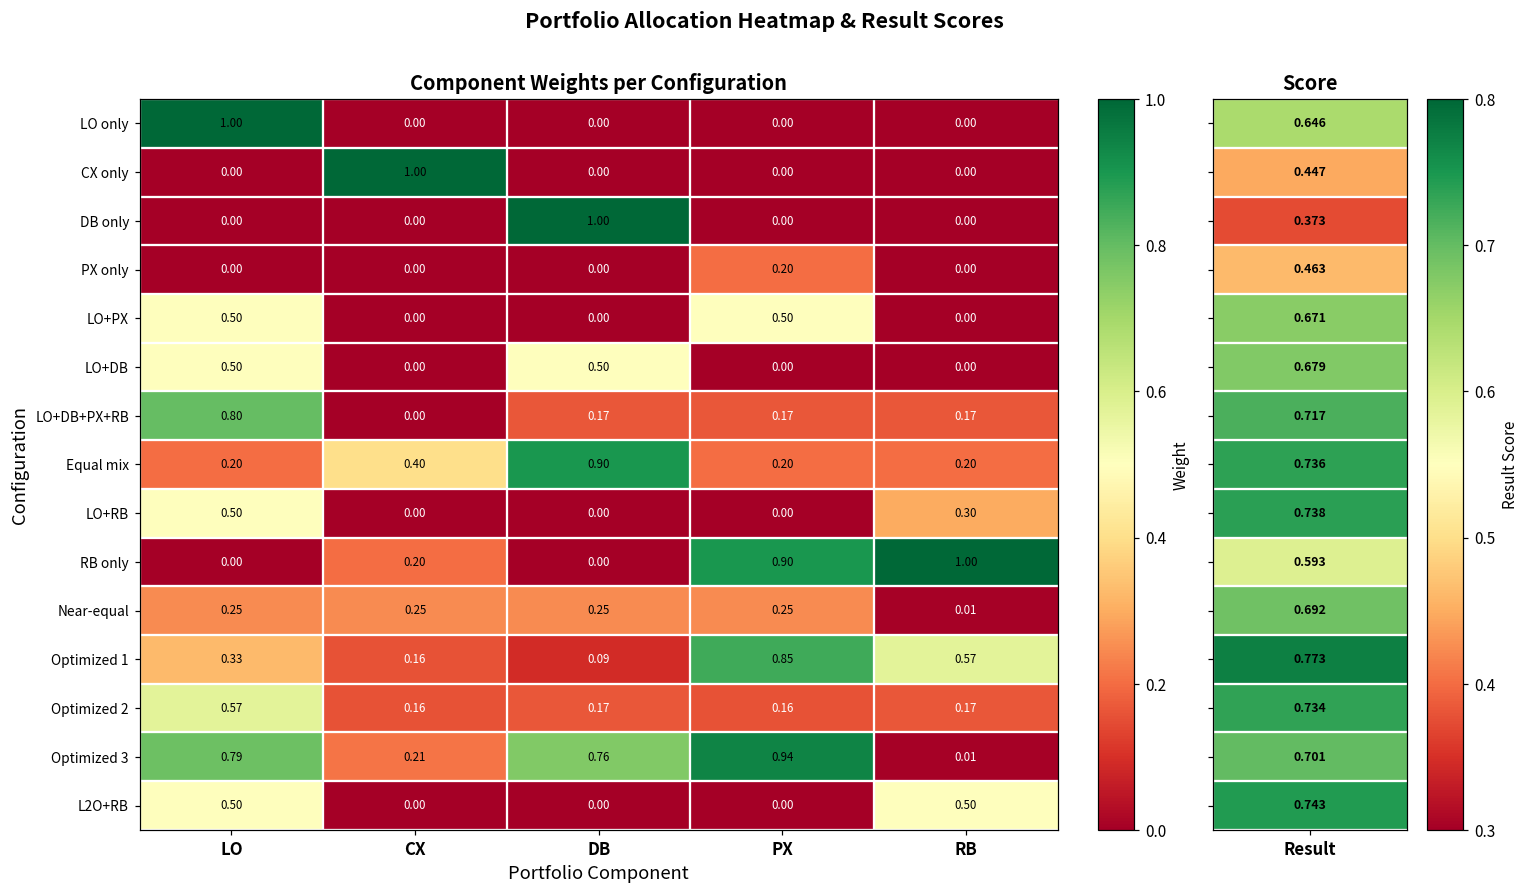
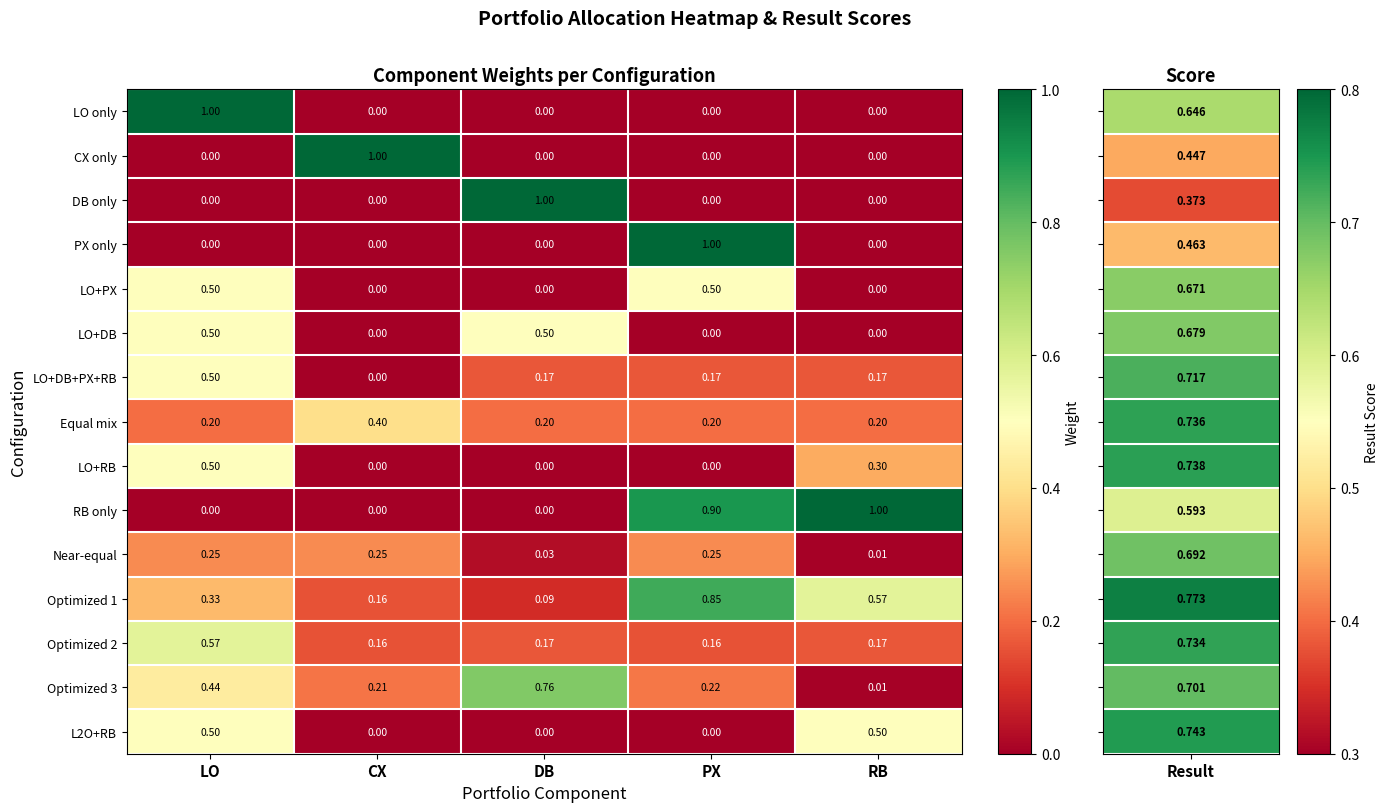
Component Weights per Configuration, PX only, PX: 0.20 -> 1.00
Component Weights per Configuration, LO+DB+PX+RB, LO: 0.80 -> 0.50
Component Weights per Configuration, Equal mix, DB: 0.90 -> 0.20
Component Weights per Configuration, RB only, CX: 0.20 -> 0.00
Component Weights per Configuration, Near-equal, DB: 0.25 -> 0.03
Component Weights per Configuration, Optimized 3, LO: 0.79 -> 0.44
Component Weights per Configuration, Optimized 3, PX: 0.94 -> 0.22
